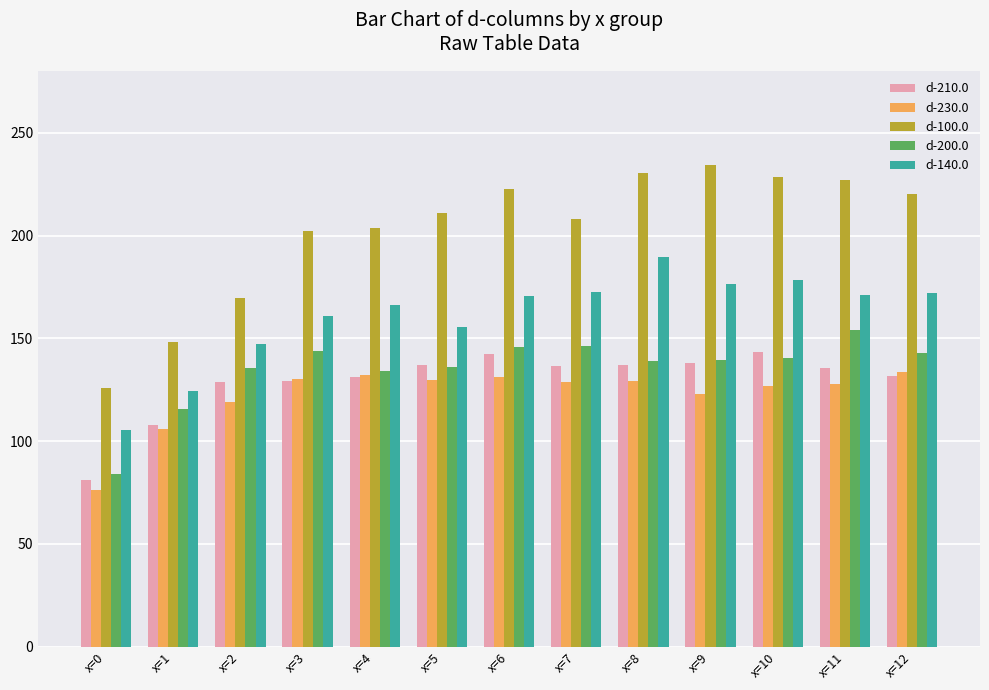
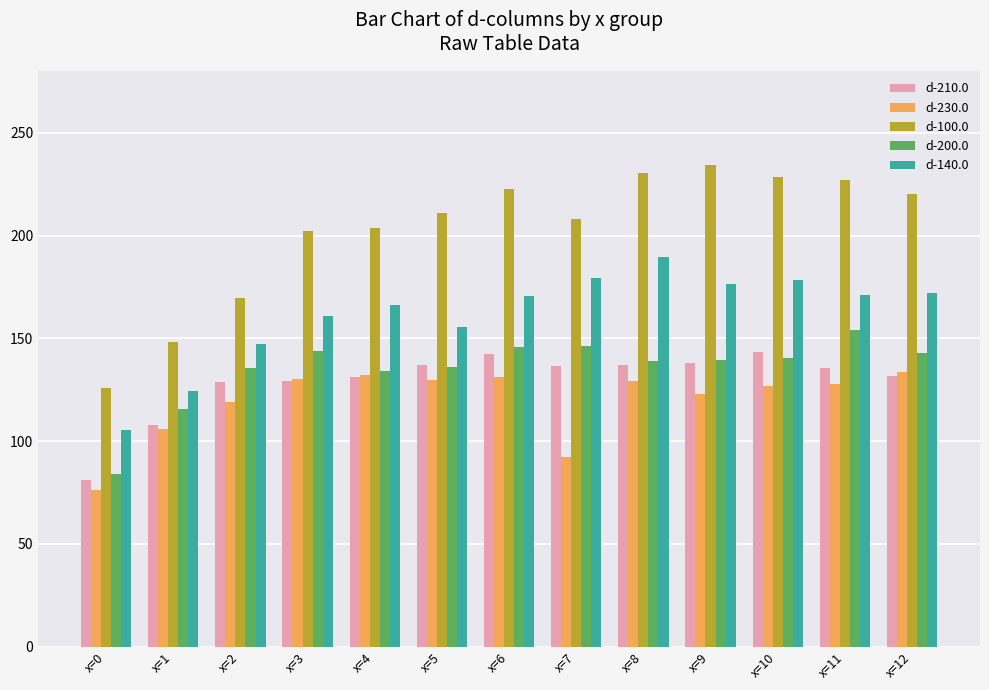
d-230.0, x=7: 129 -> 92
d-140.0, x=7: 173 -> 179
